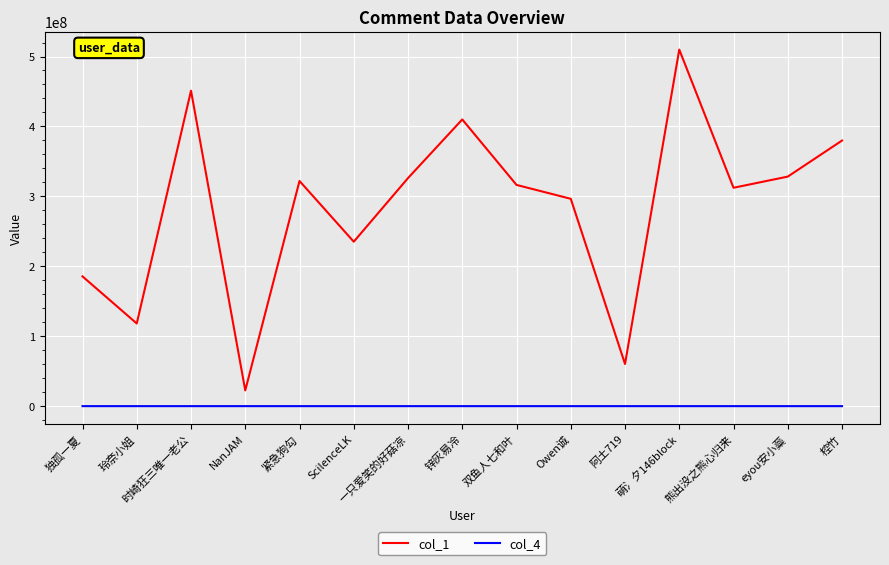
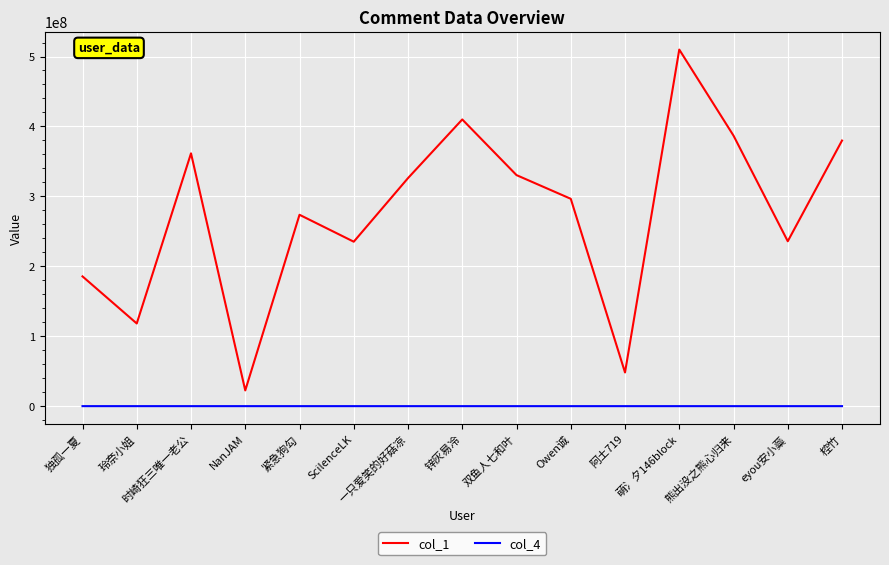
col_1, 时崎狂三唯一老公: 450000000 -> 360000000
col_1, 紧急狗勾: 320000000 -> 270000000
col_1, 双鱼人七和叶: 320000000 -> 330000000
col_1, 阿土719: 60000000 -> 50000000
col_1, 熊出没之熊心归来: 310000000 -> 390000000
col_1, eyou安小蘂: 330000000 -> 240000000
